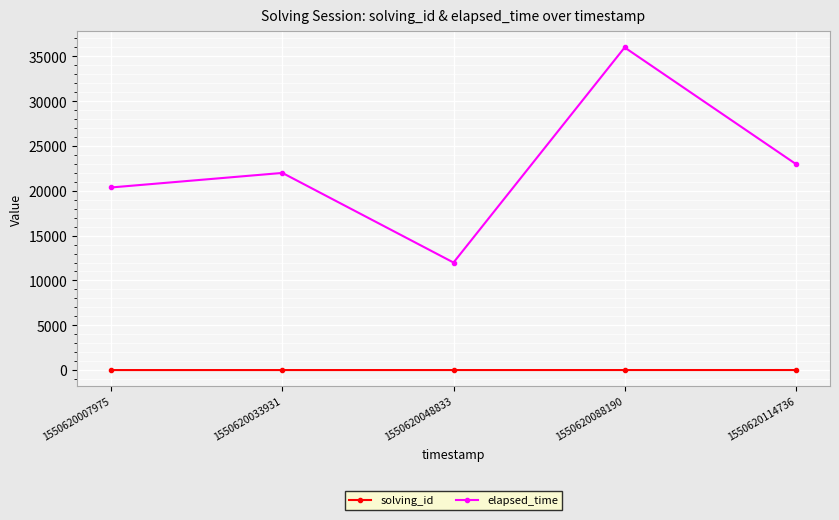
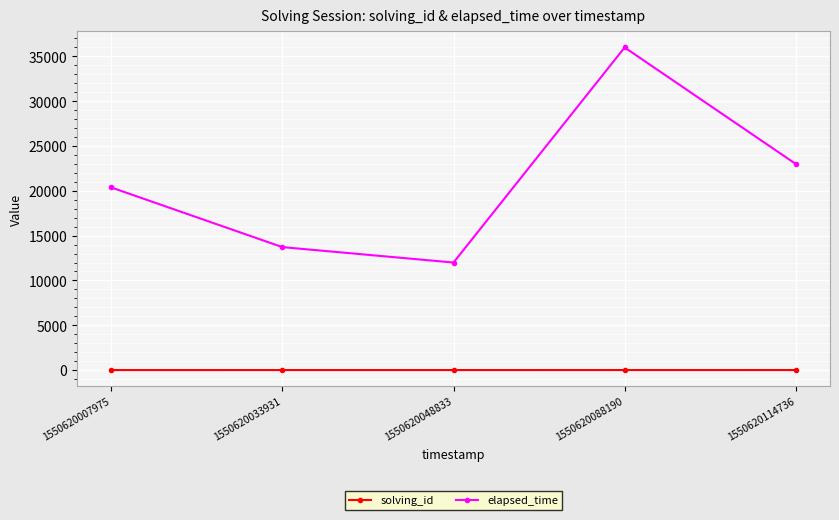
elapsed_time, 1550620033931: 22000 -> 14000
